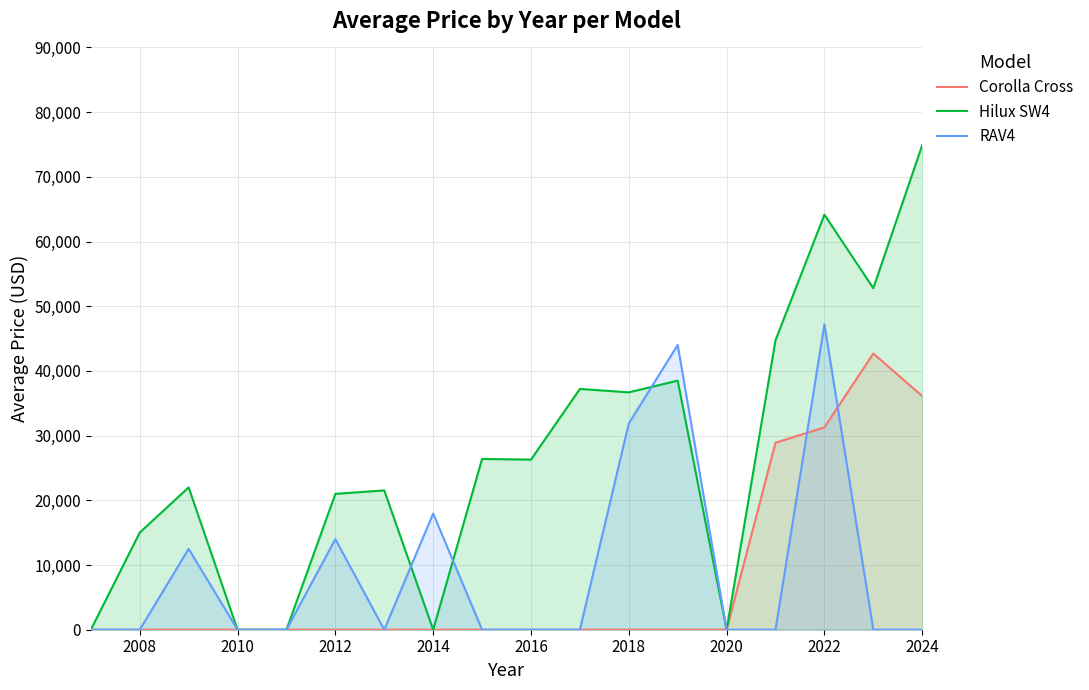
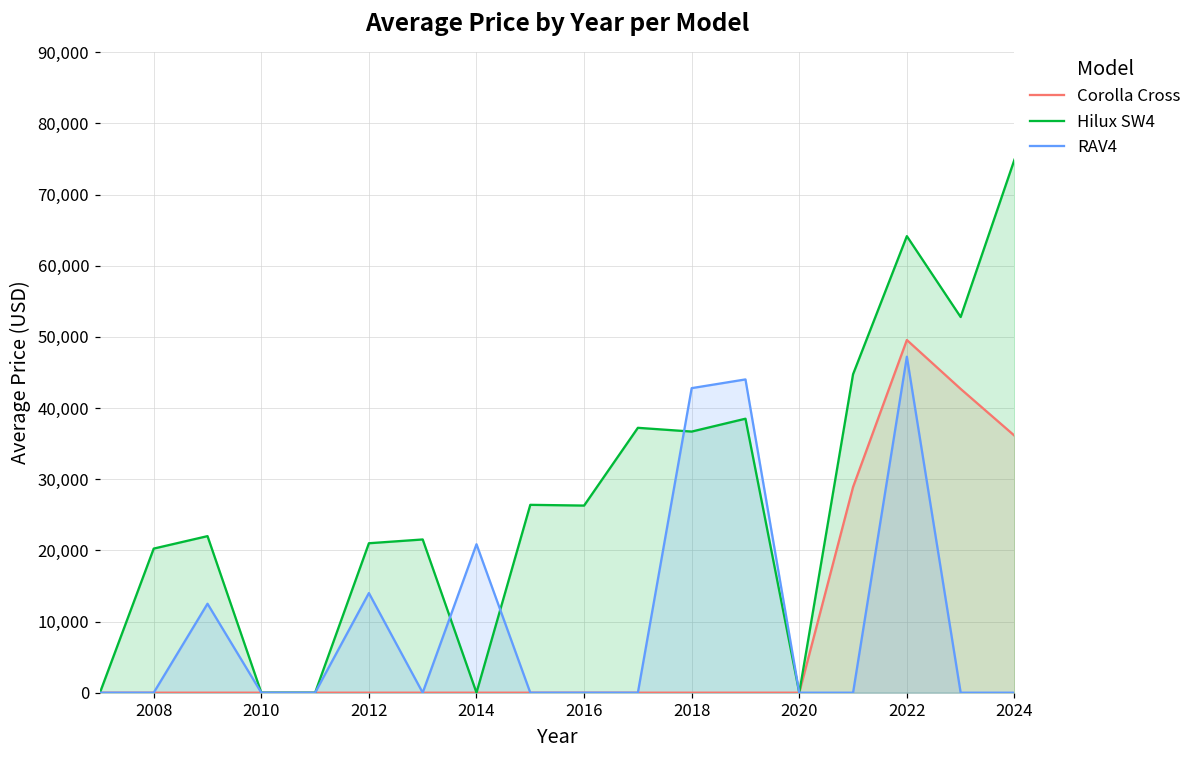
Hilux SW4, 2008: 15,000 -> 20,000
RAV4, 2014: 18,000 -> 21,000
RAV4, 2018: 32,000 -> 43,000
Corolla Cross, 2022: 31,000 -> 50,000
